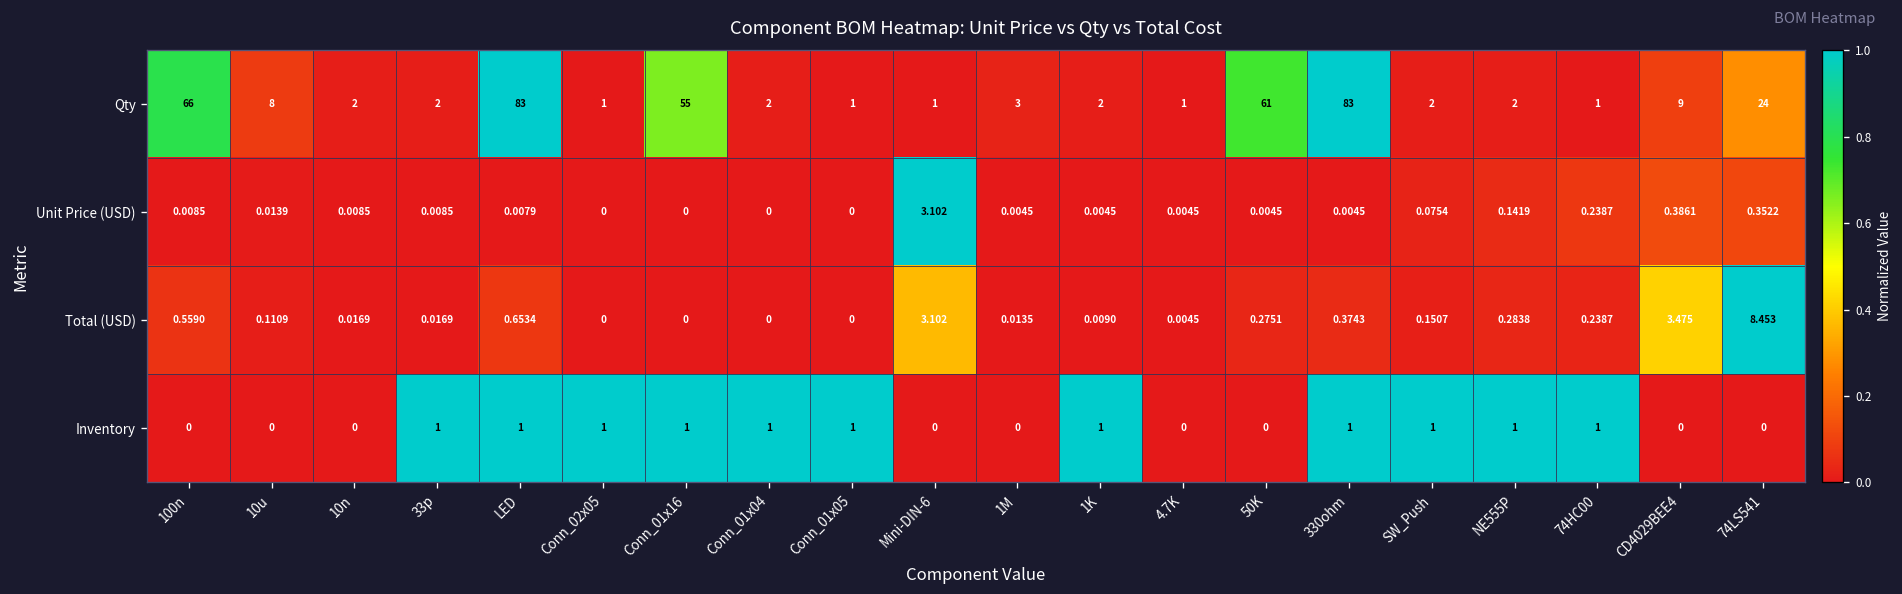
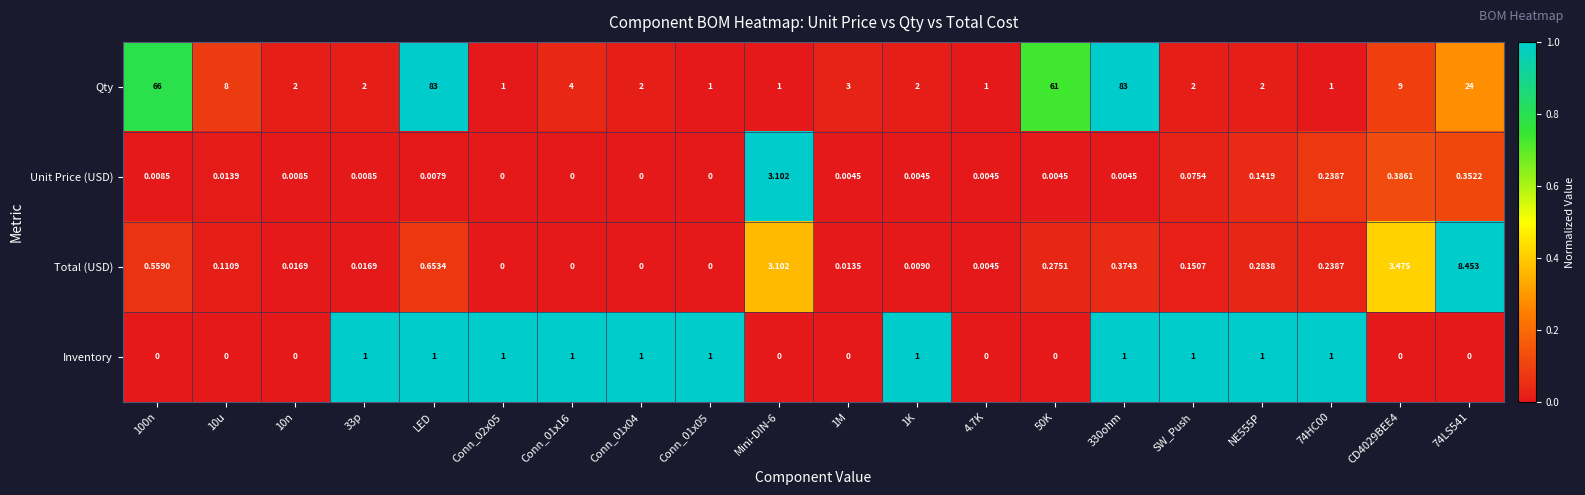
Qty, Conn_01x16: 55 -> 4
